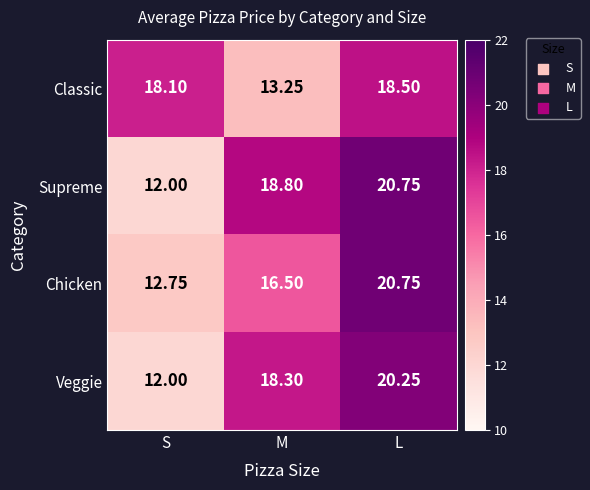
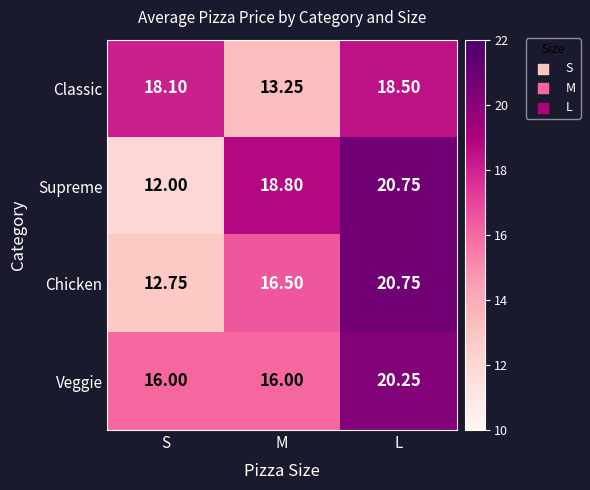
Veggie, S: 12.00 -> 16.00
Veggie, M: 18.30 -> 16.00
